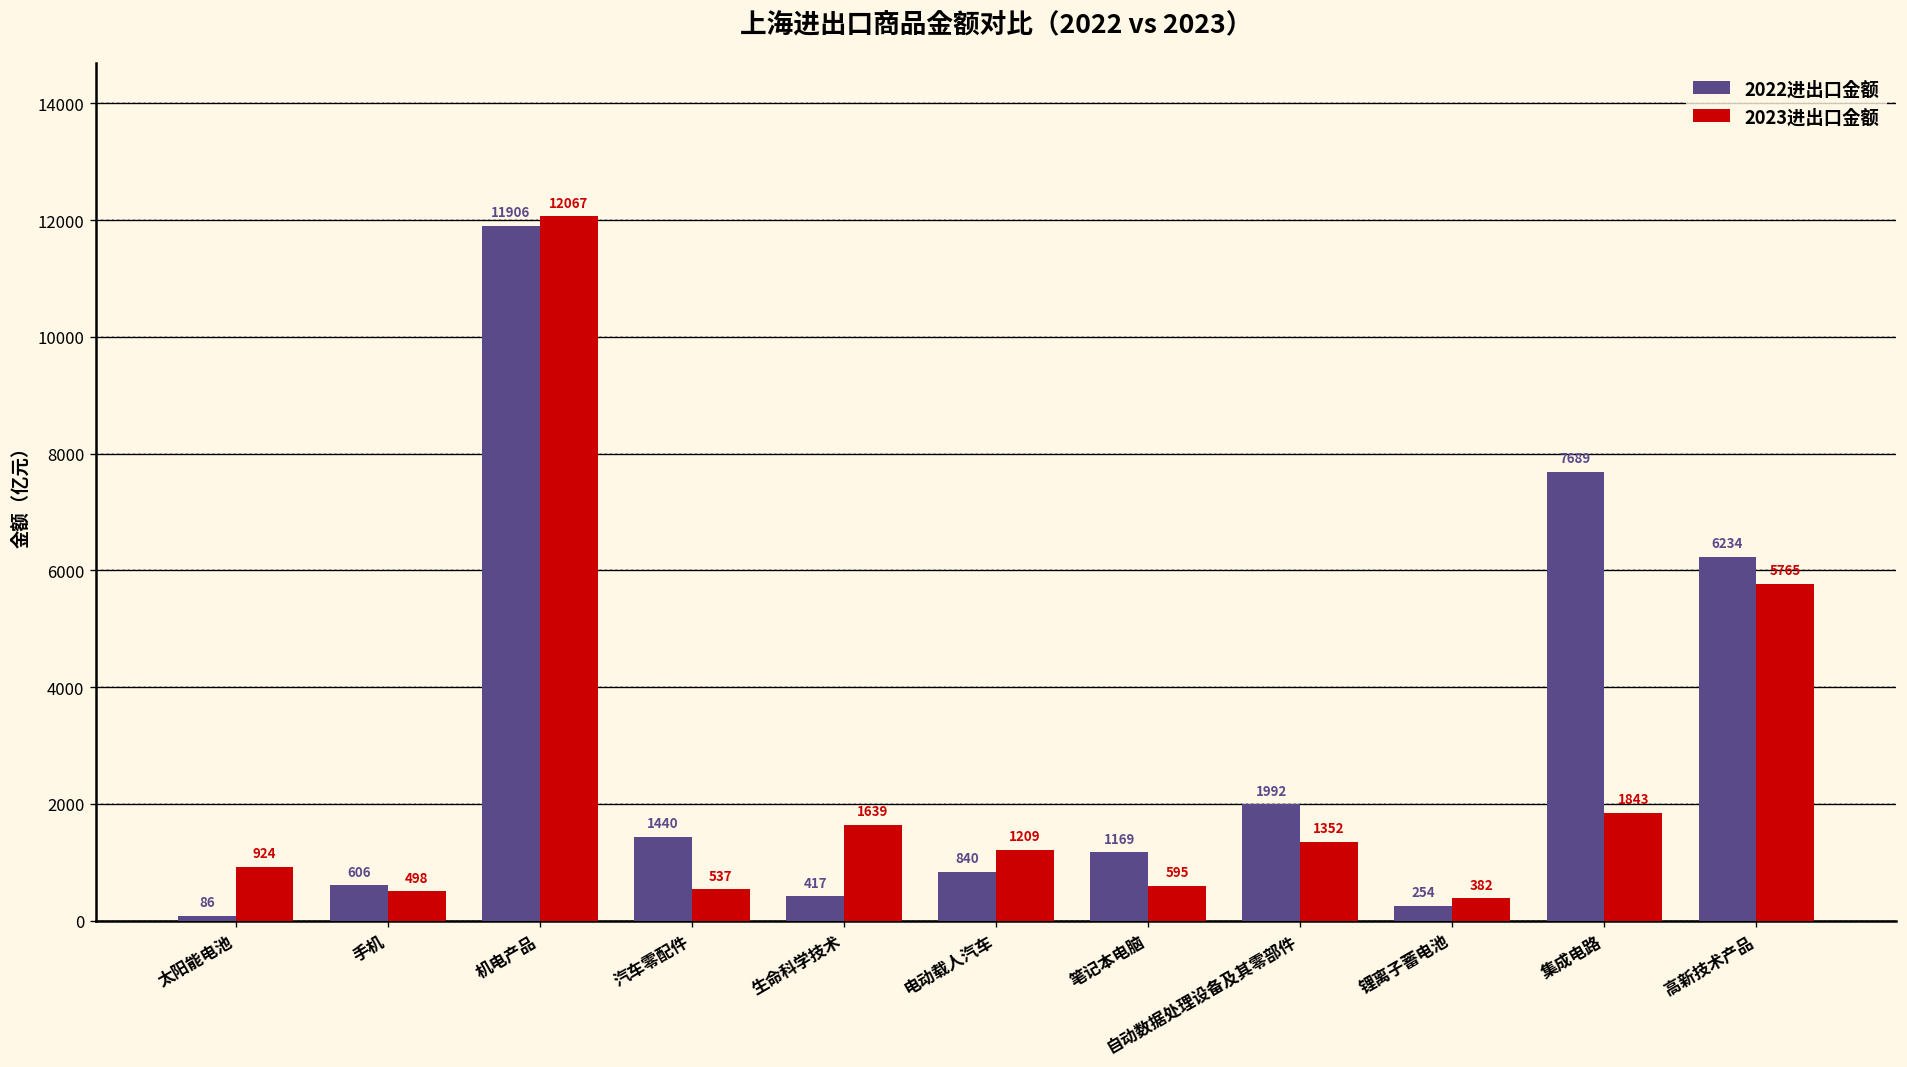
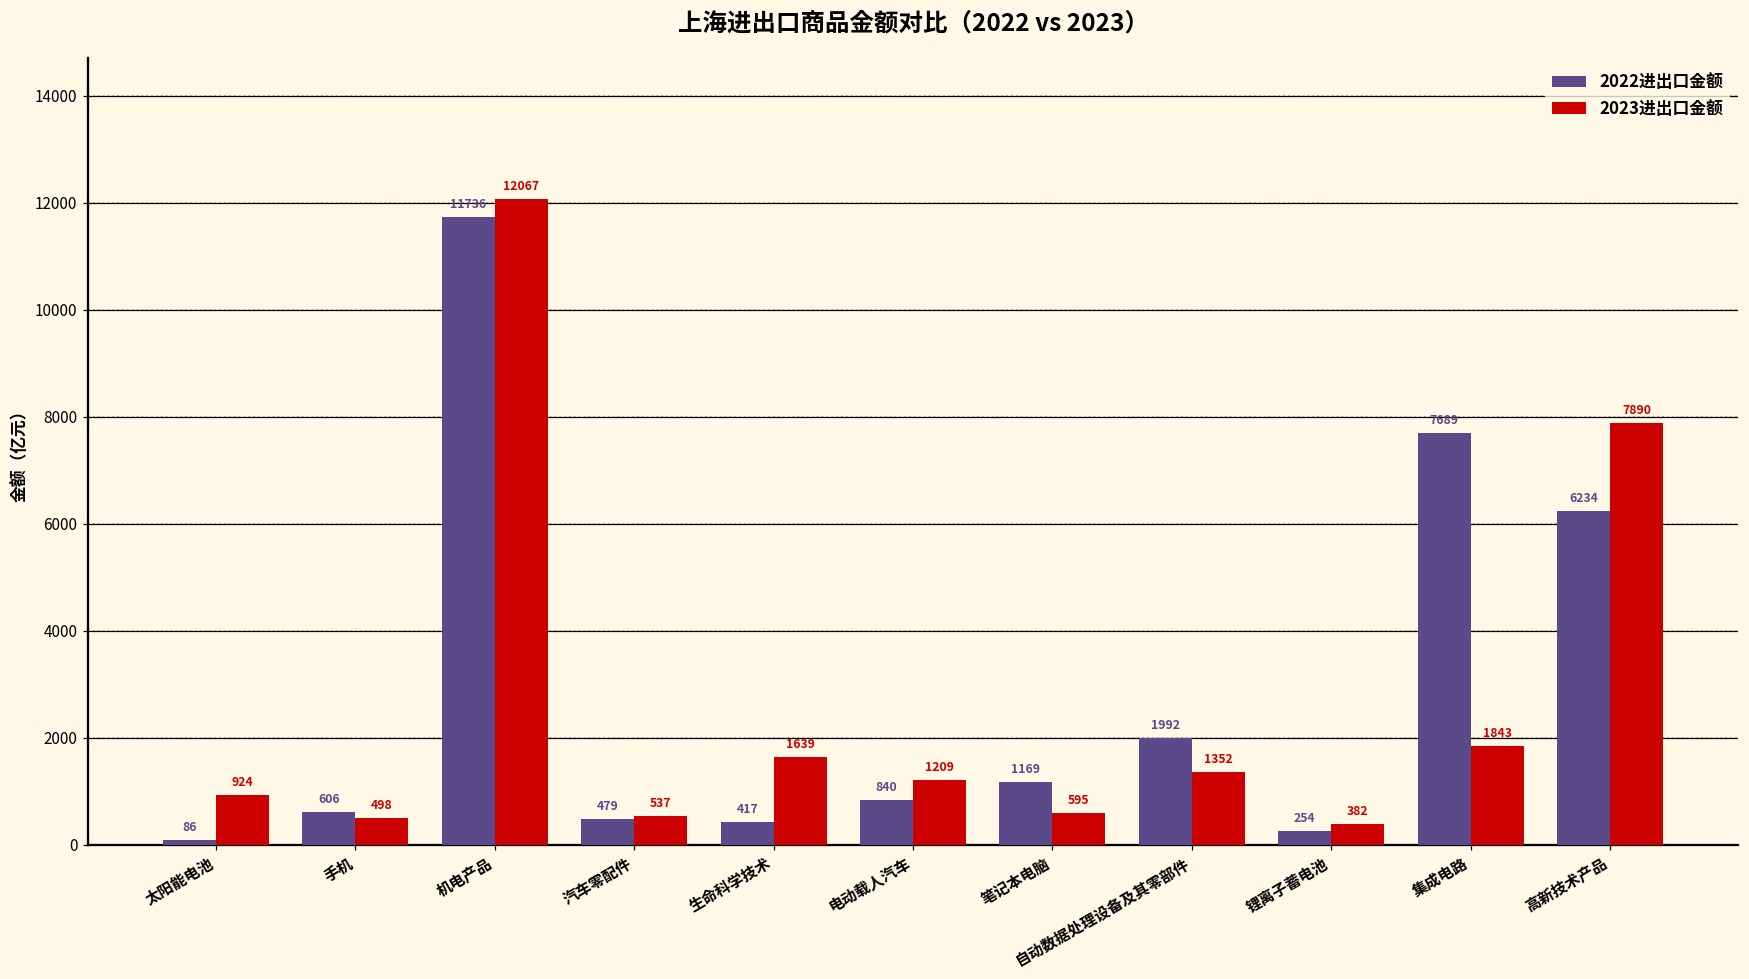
2022进出口金额, 机电产品: 11906 -> 11736
2022进出口金额, 汽车零配件: 1440 -> 479
2023进出口金额, 高新技术产品: 5765 -> 7890
